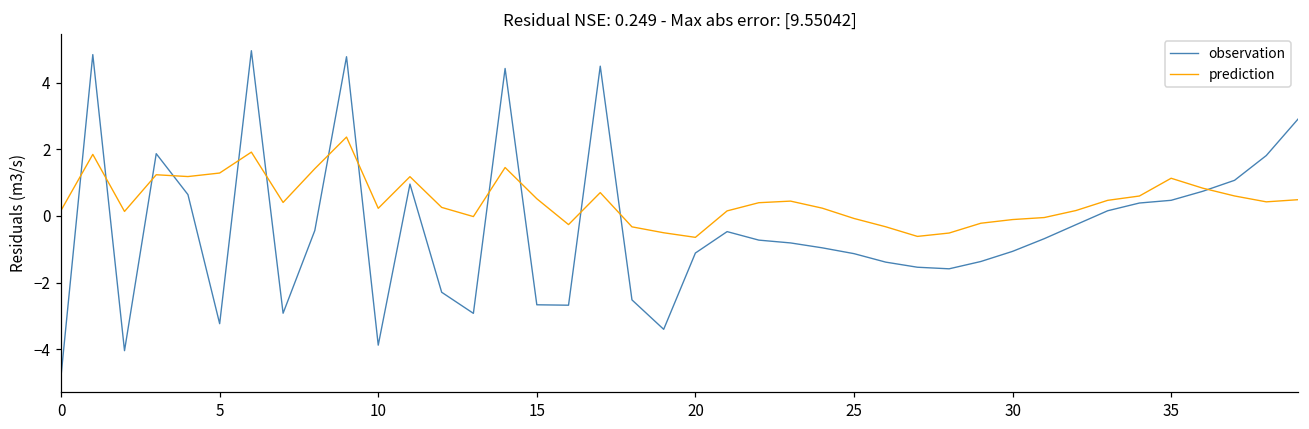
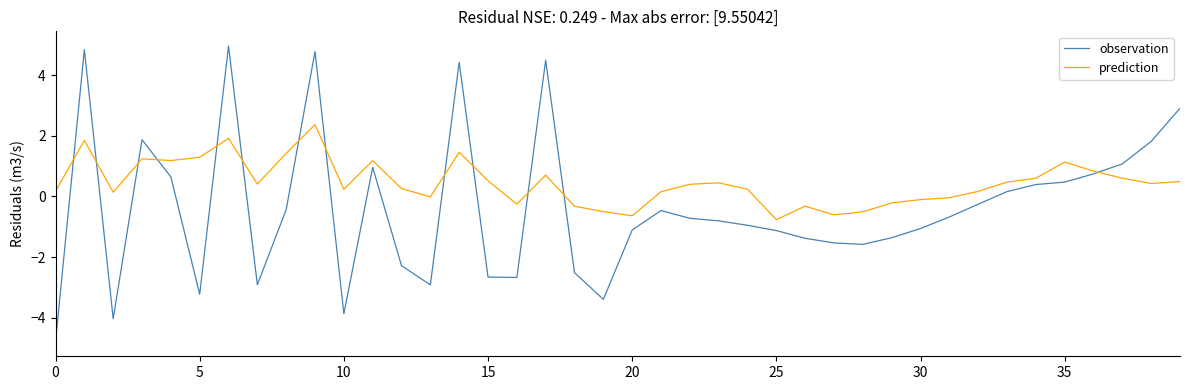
prediction, 25: -0.1 -> -0.8
